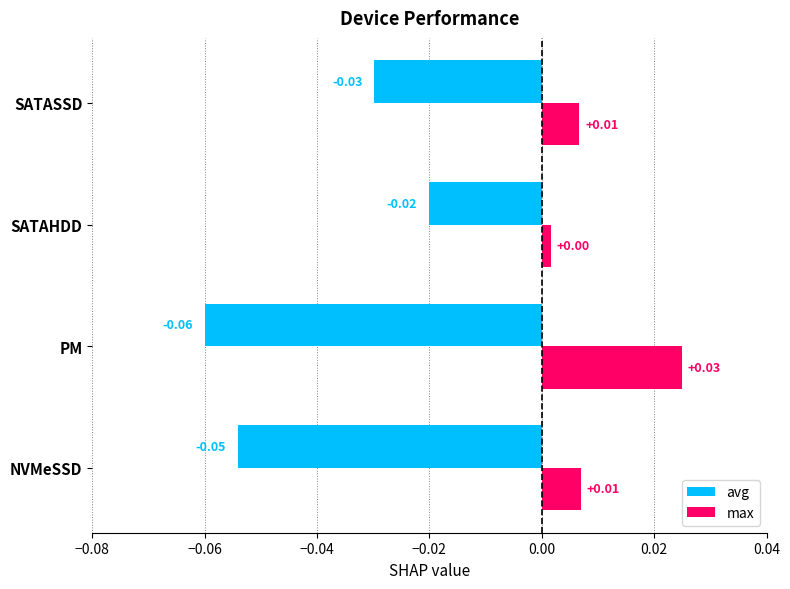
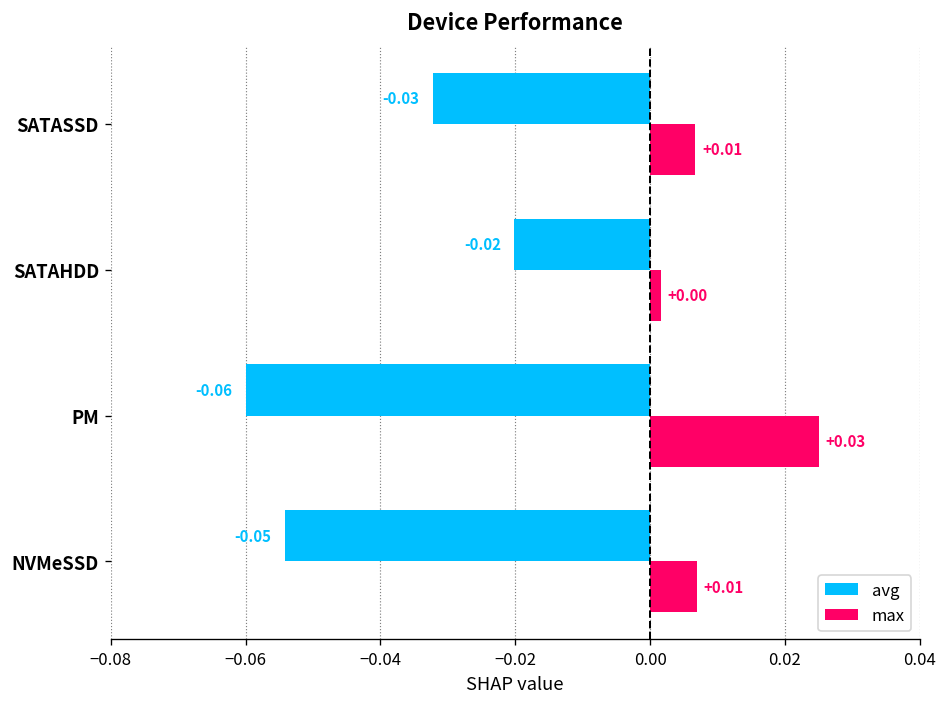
avg, SATASSD: -0.030 -> -0.032
